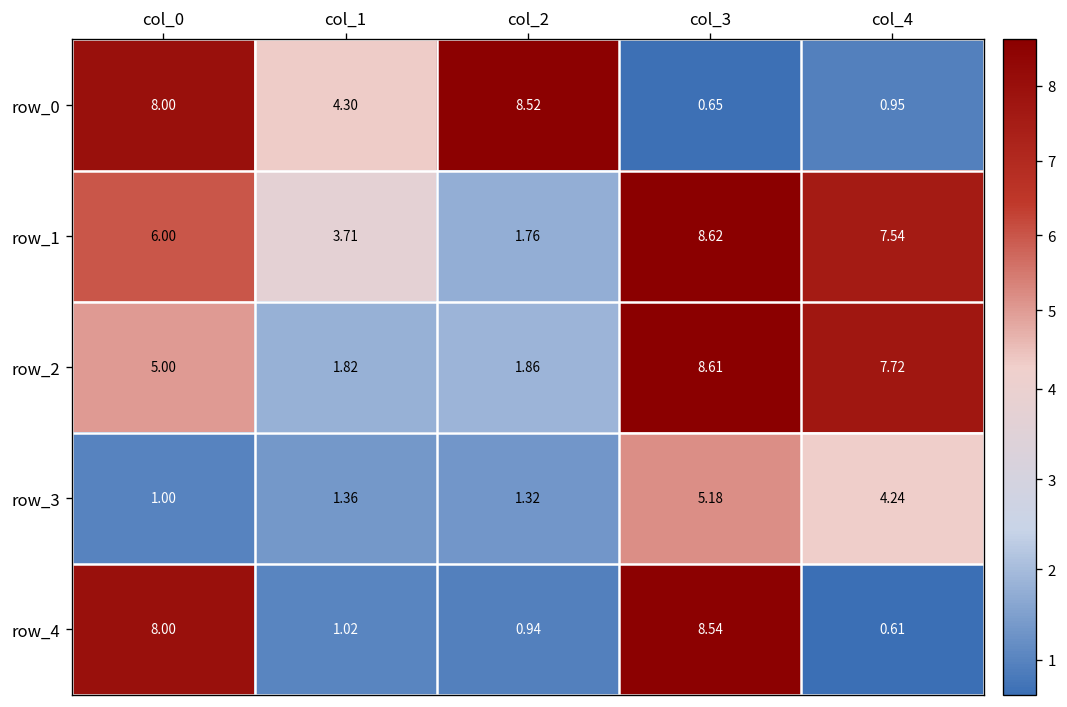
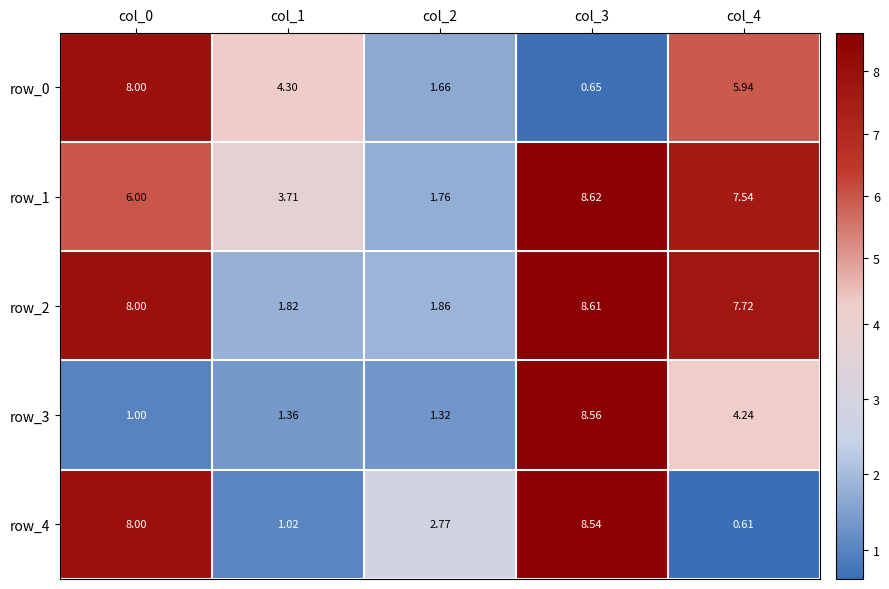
row_0, col_2: 8.52 -> 1.66
row_0, col_4: 0.95 -> 5.94
row_2, col_0: 5.00 -> 8.00
row_3, col_3: 5.18 -> 8.56
row_4, col_2: 0.94 -> 2.77
